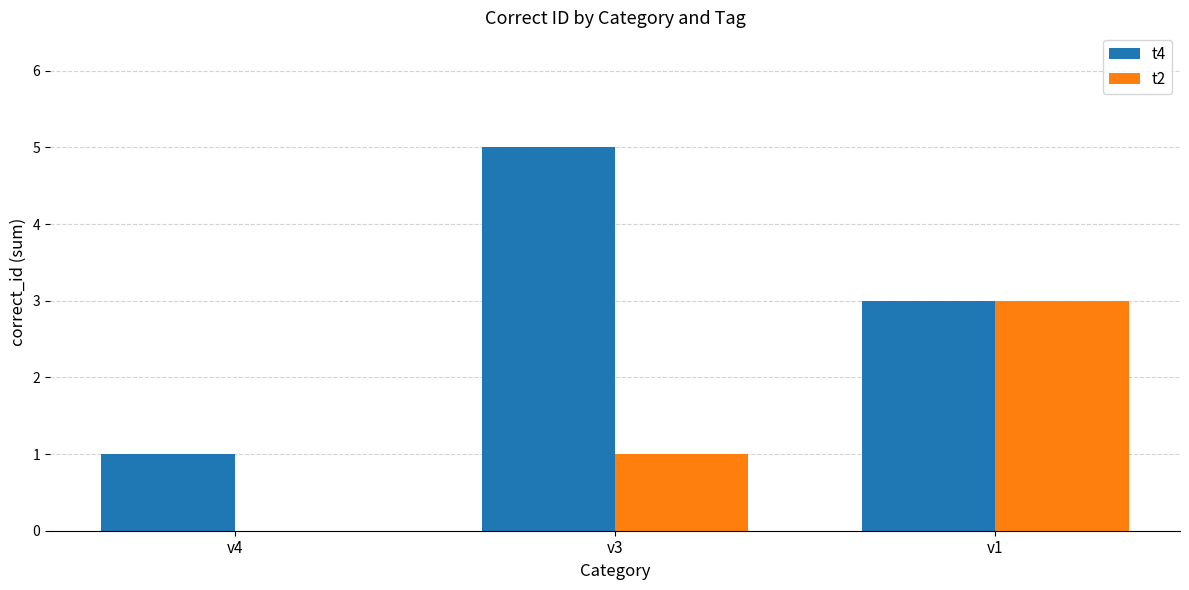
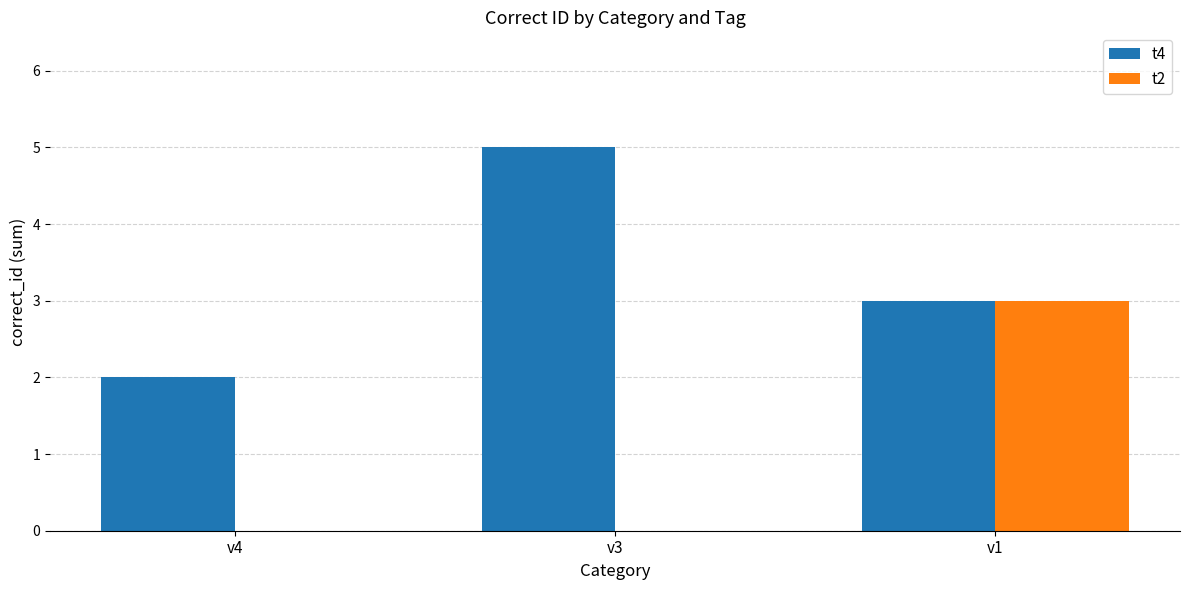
t4, v4: 1 -> 2
t2, v3: 1 -> 0
